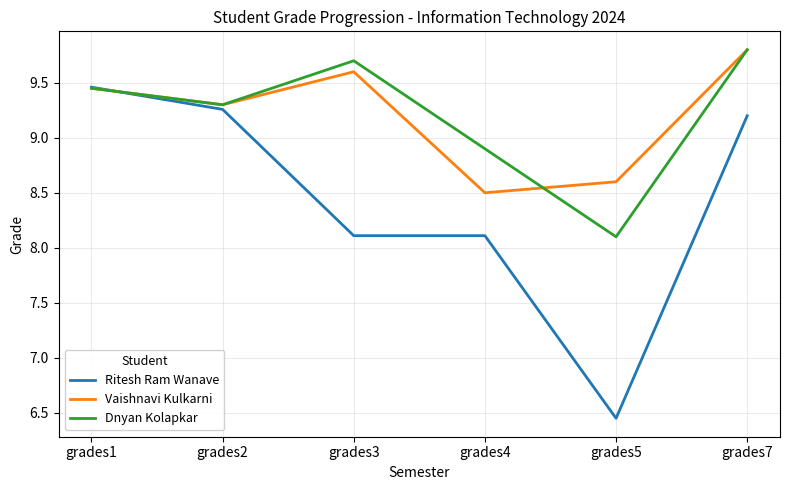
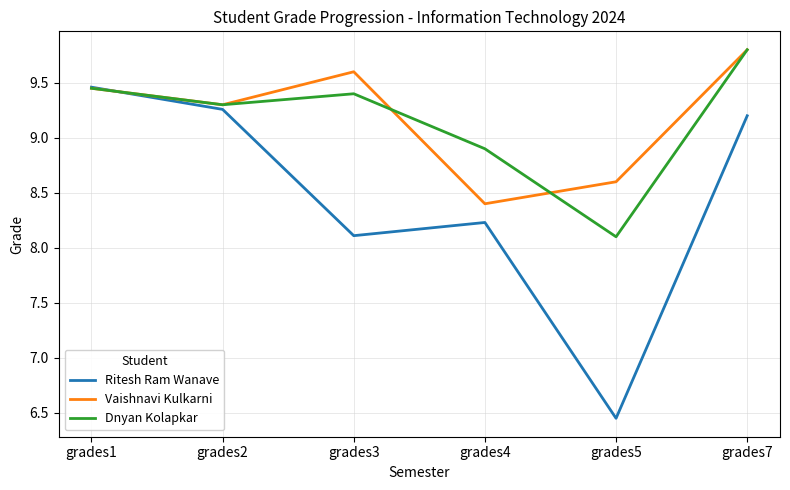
Dnyan Kolapkar, grades3: 9.7 -> 9.4
Ritesh Ram Wanave, grades4: 8.11 -> 8.23
Vaishnavi Kulkarni, grades4: 8.5 -> 8.4
